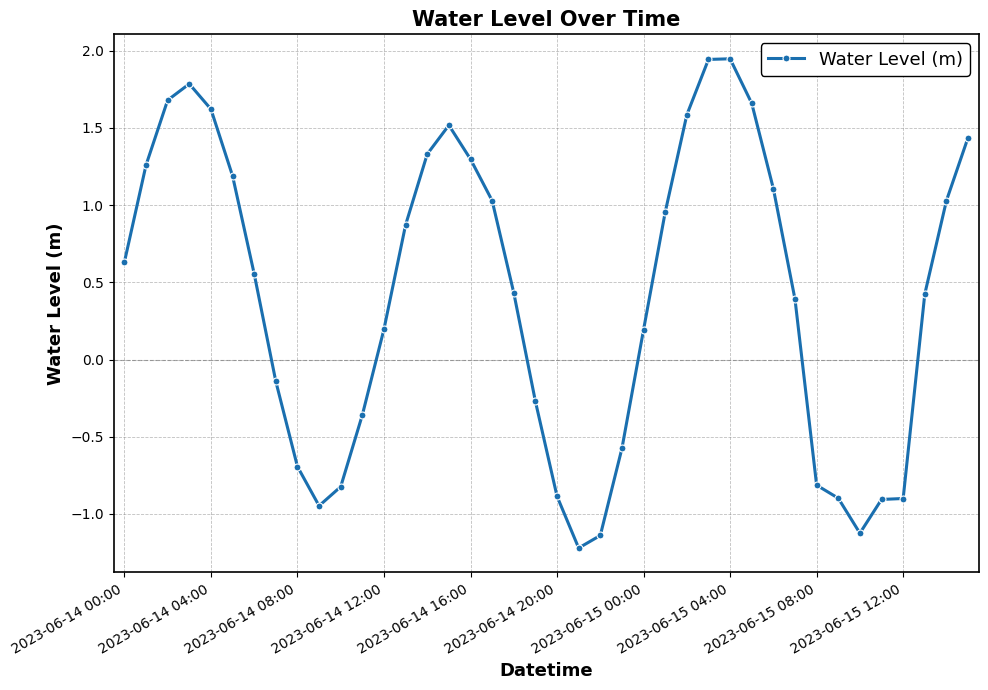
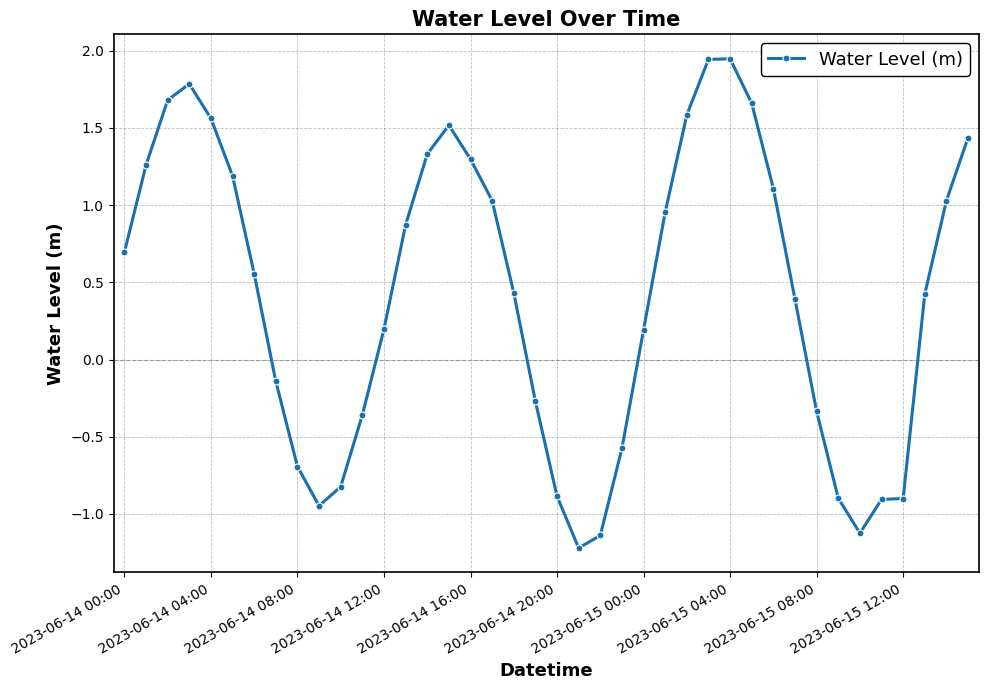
2023-06-14 00:00: 0.63 -> 0.69
2023-06-14 04:00: 1.62 -> 1.56
2023-06-15 08:00: -0.81 -> -0.34
